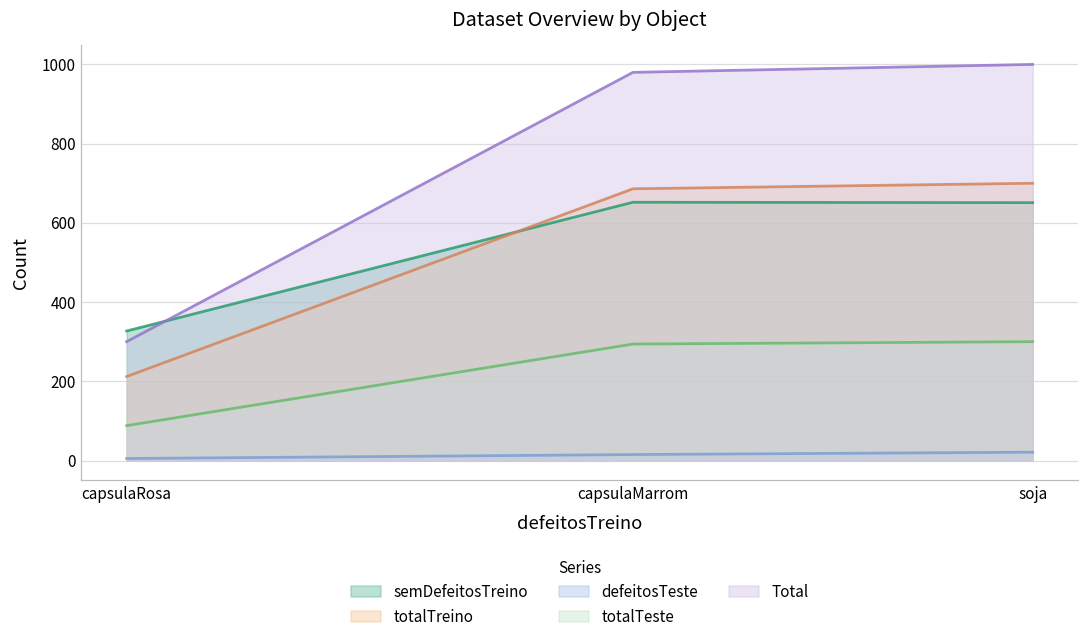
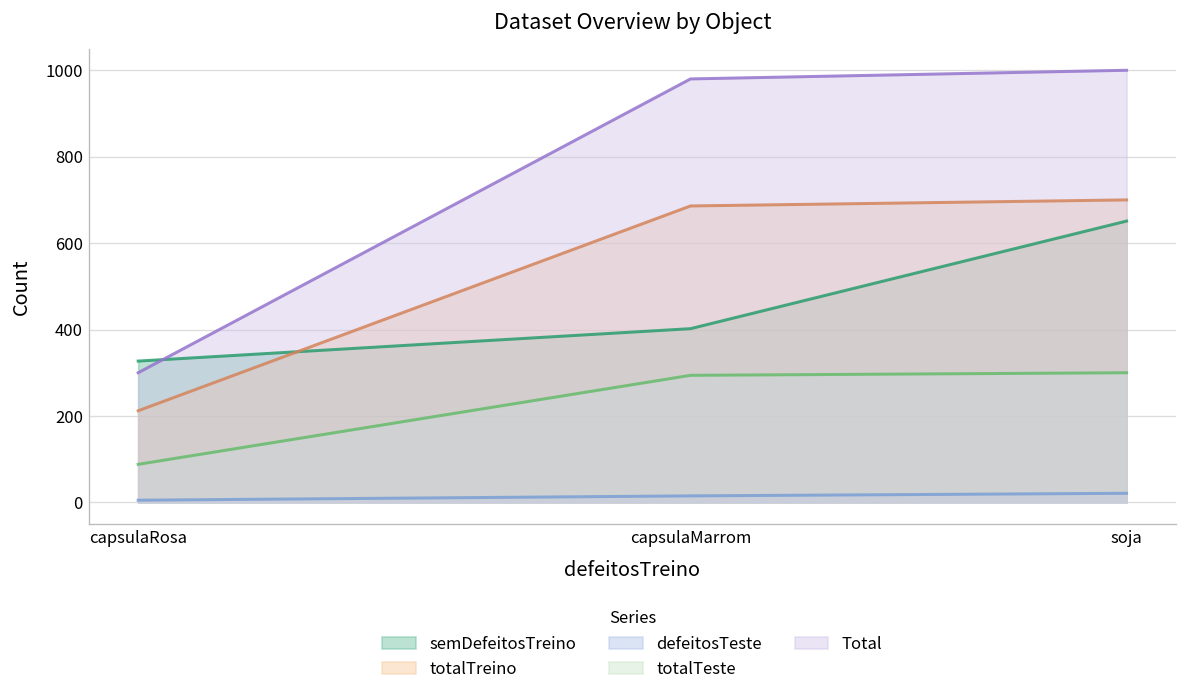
semDefeitosTreino, capsulaMarrom: 650 -> 400
